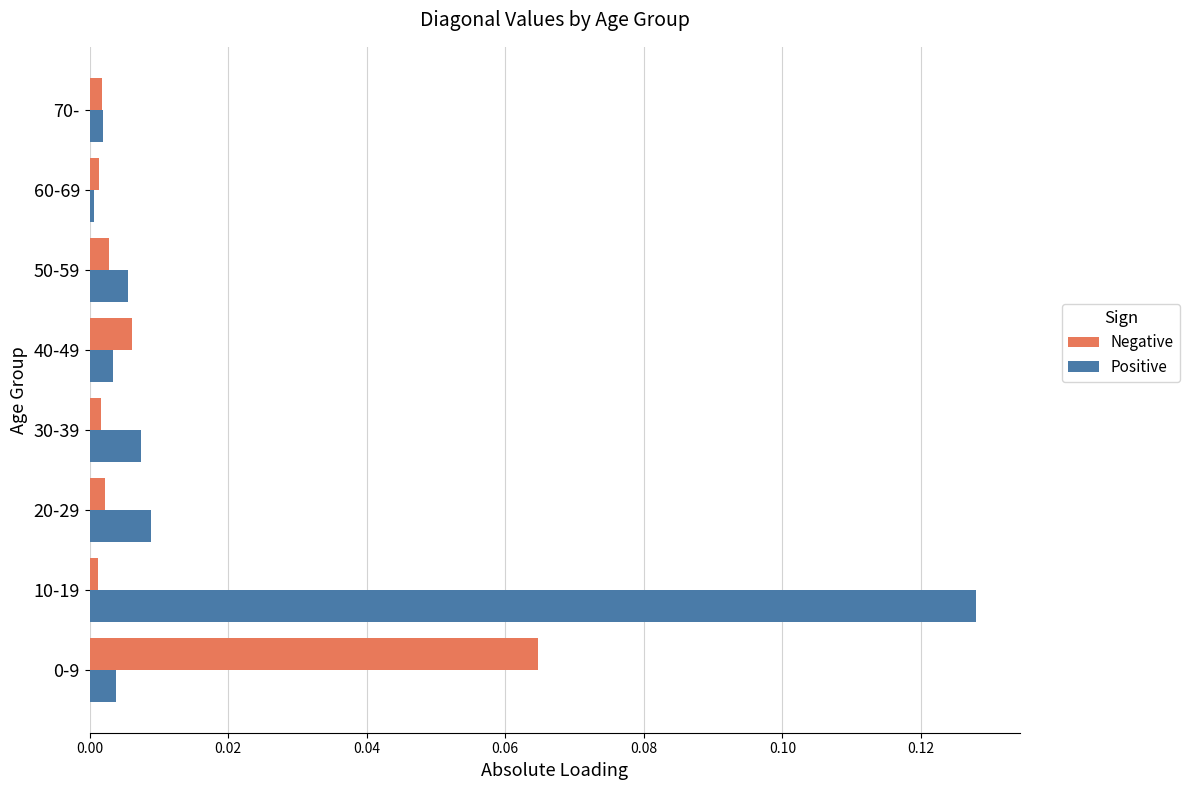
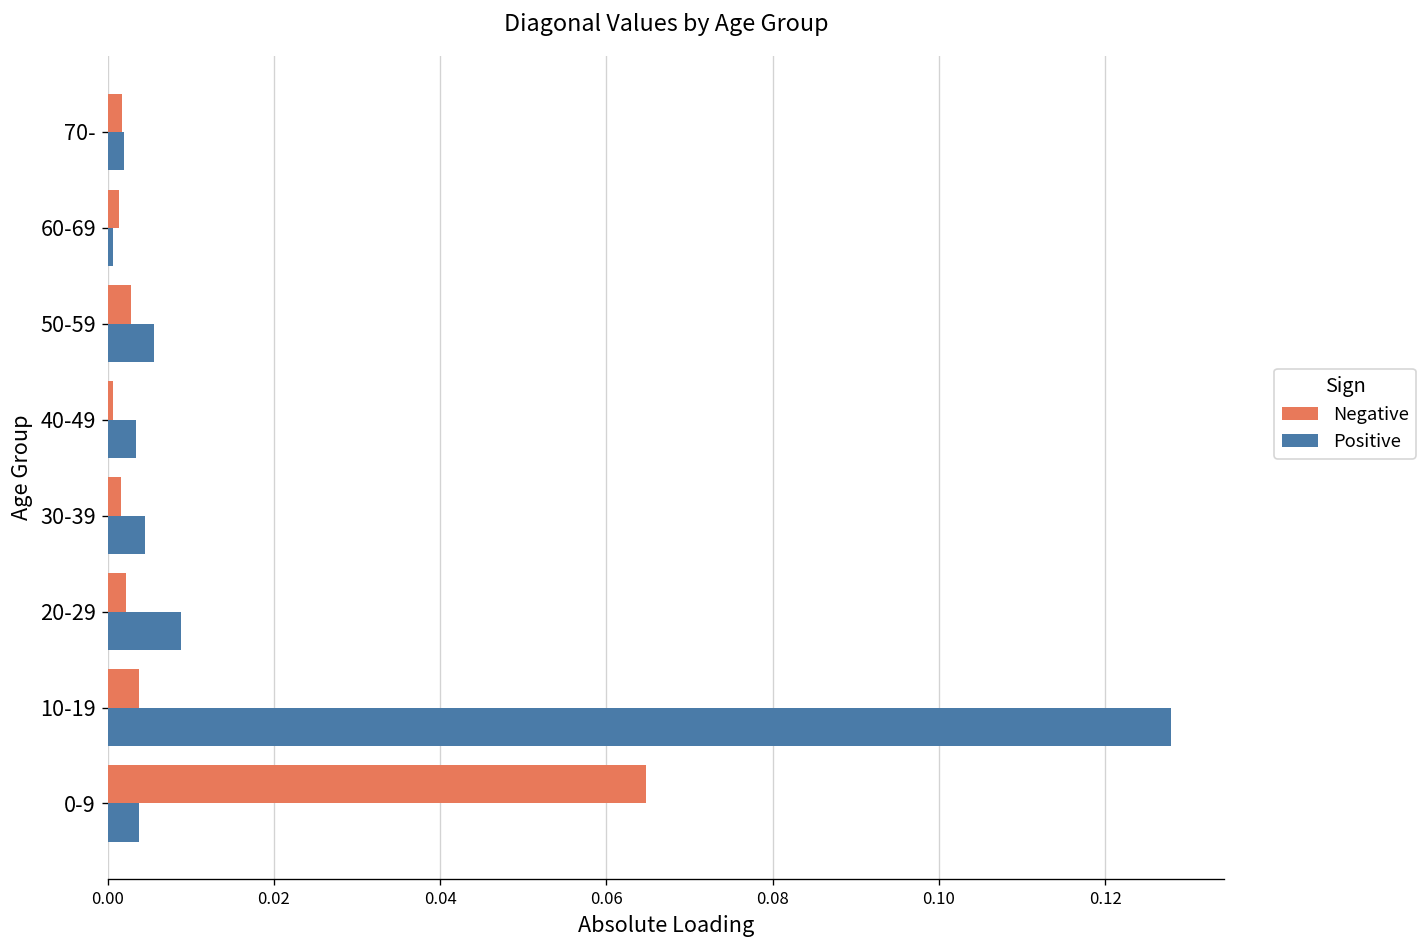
Negative, 40-49: 0.006 -> 0.001
Positive, 30-39: 0.007 -> 0.004
Negative, 10-19: 0.001 -> 0.004
